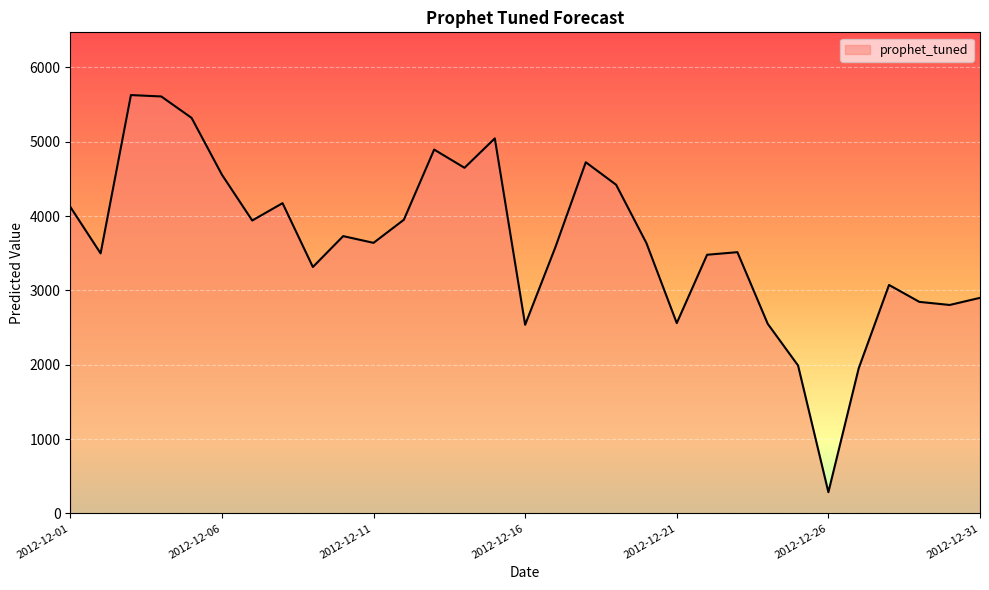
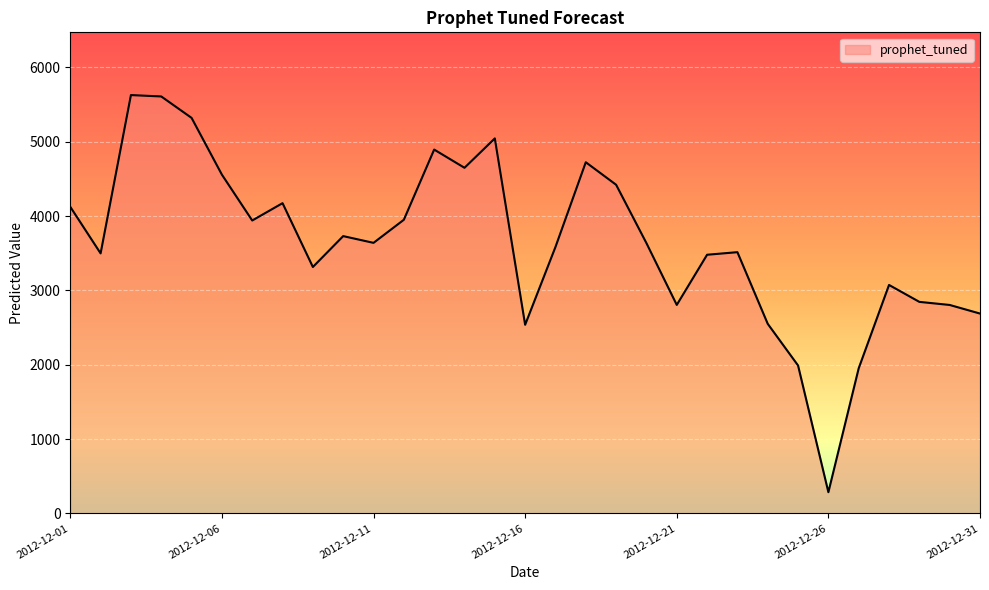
2012-12-21: 2600 -> 2800
2012-12-31: 2900 -> 2700
